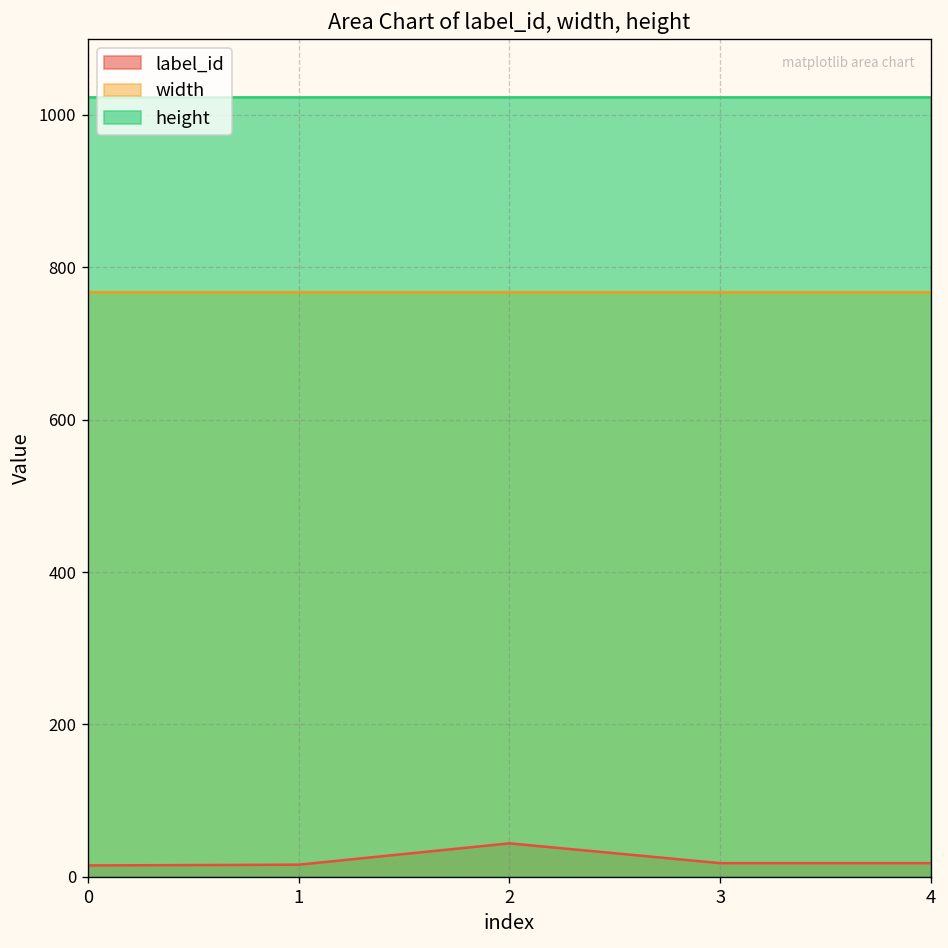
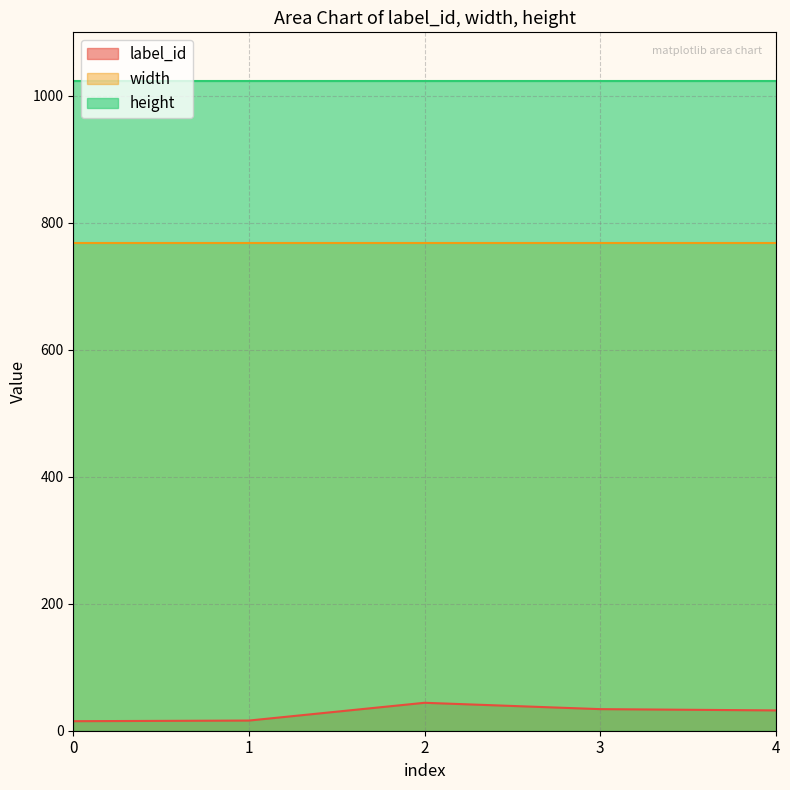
label_id, 3: 20 -> 30
label_id, 4: 20 -> 30
